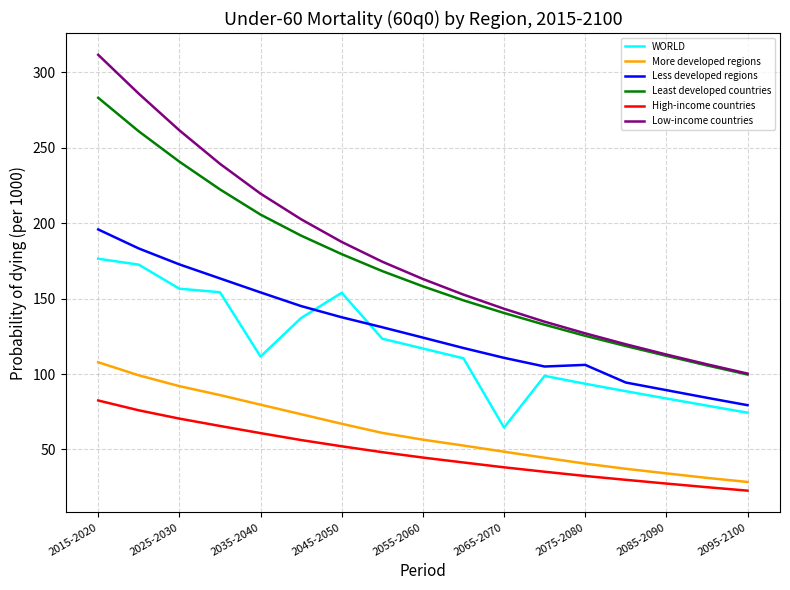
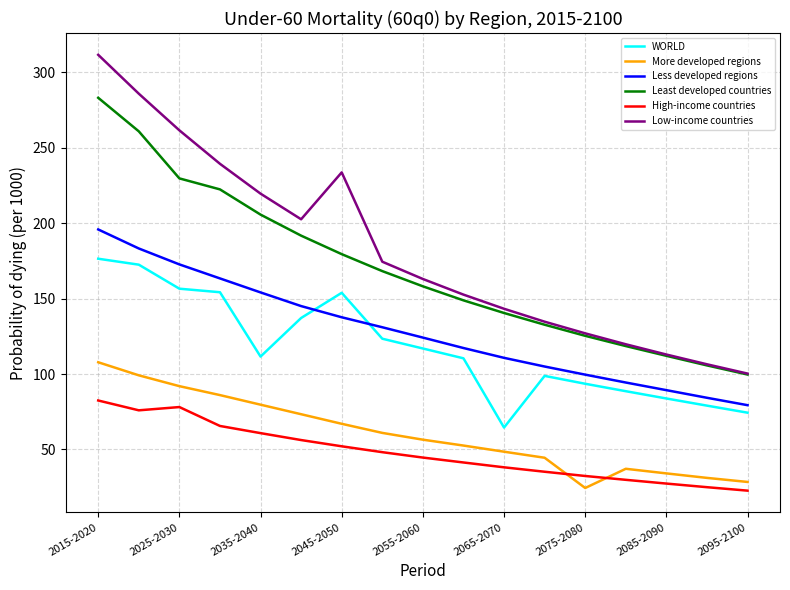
Least developed countries, 2025-2030: 241 -> 230
High-income countries, 2025-2030: 70 -> 78
Low-income countries, 2045-2050: 188 -> 234
More developed regions, 2075-2080: 41 -> 24
Less developed regions, 2075-2080: 106 -> 100
